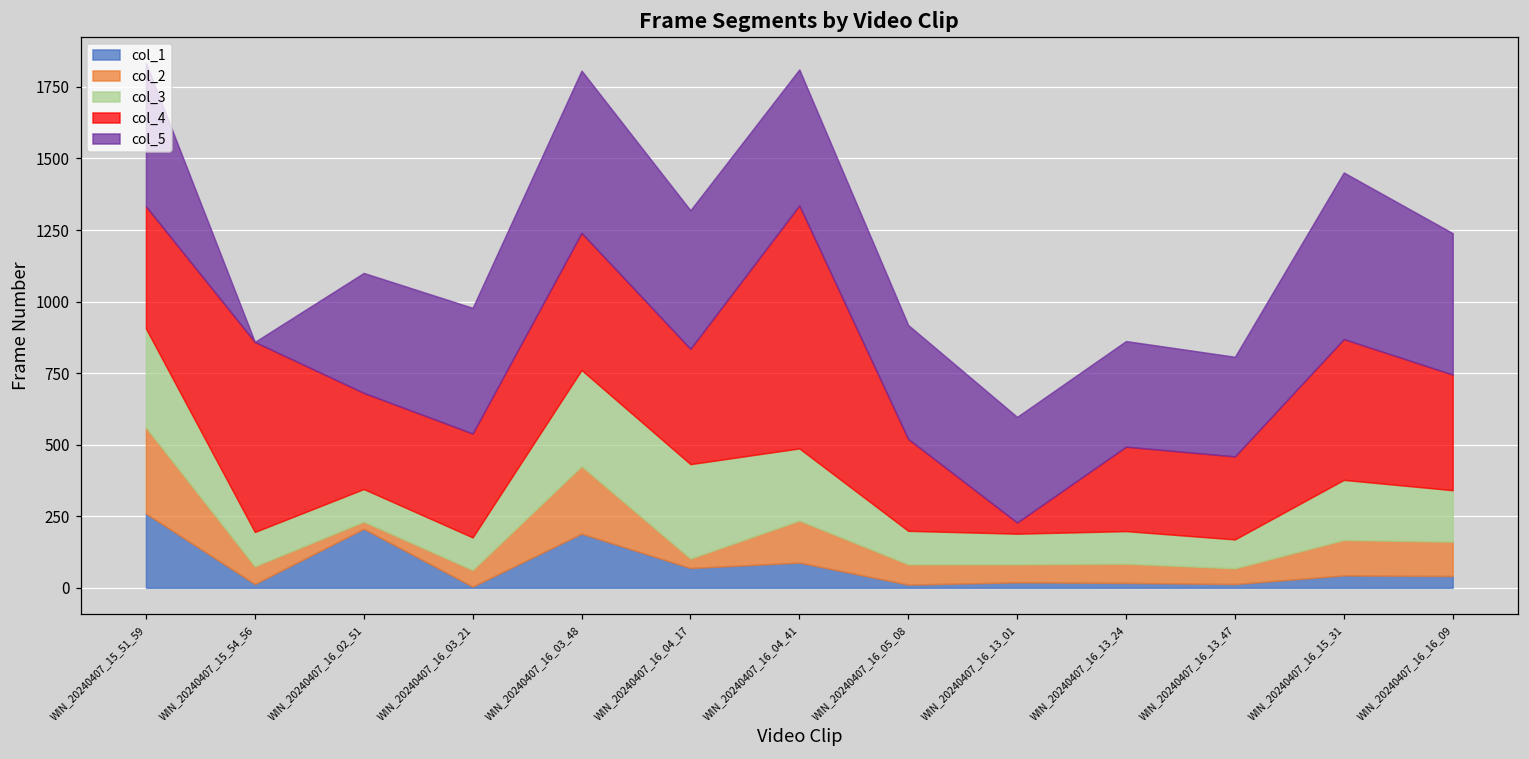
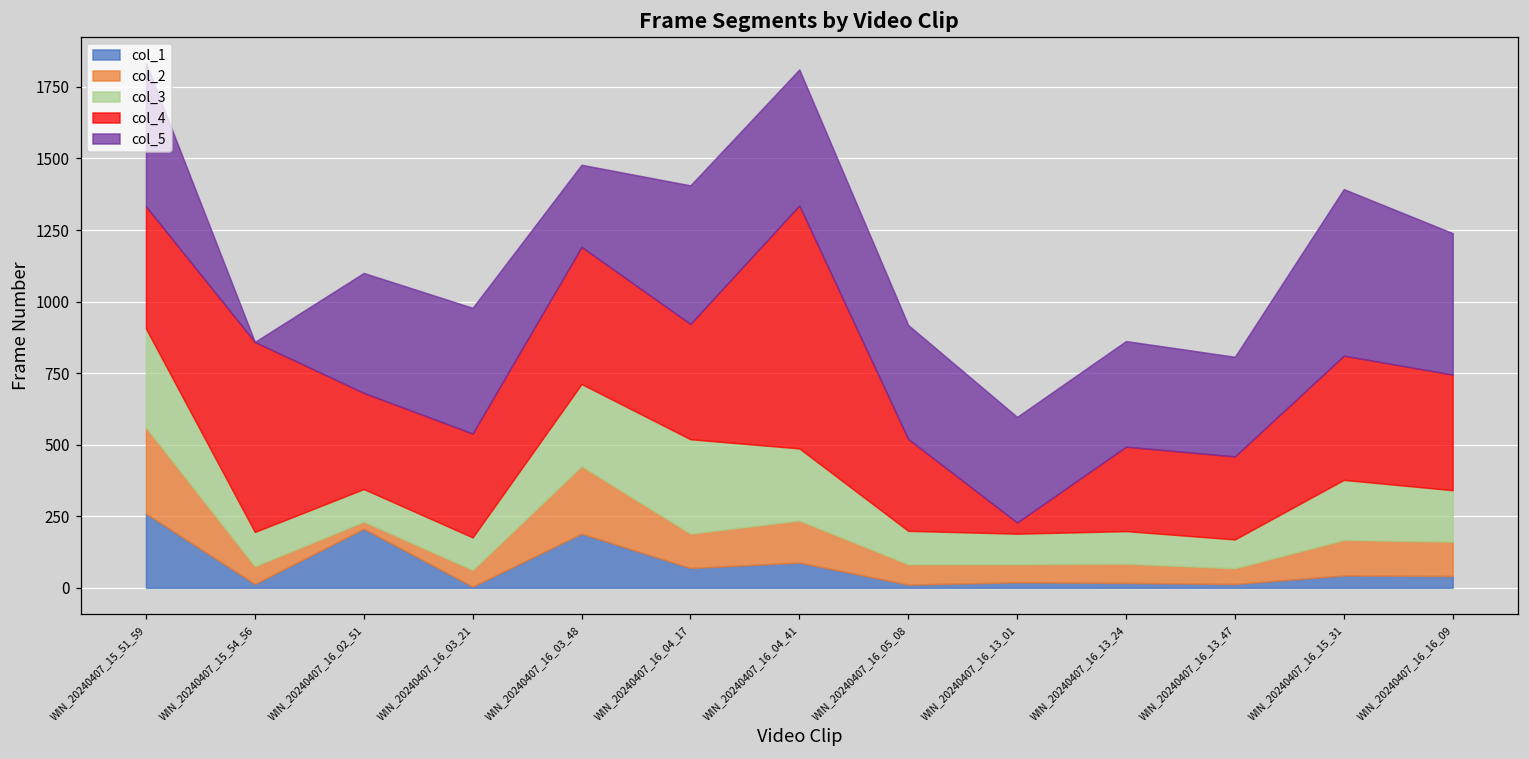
col_3, WIN_20240407_16_03_48: 340 -> 290
col_5, WIN_20240407_16_03_48: 570 -> 290
col_2, WIN_20240407_16_04_17: 30 -> 120
col_4, WIN_20240407_16_15_31: 490 -> 430
